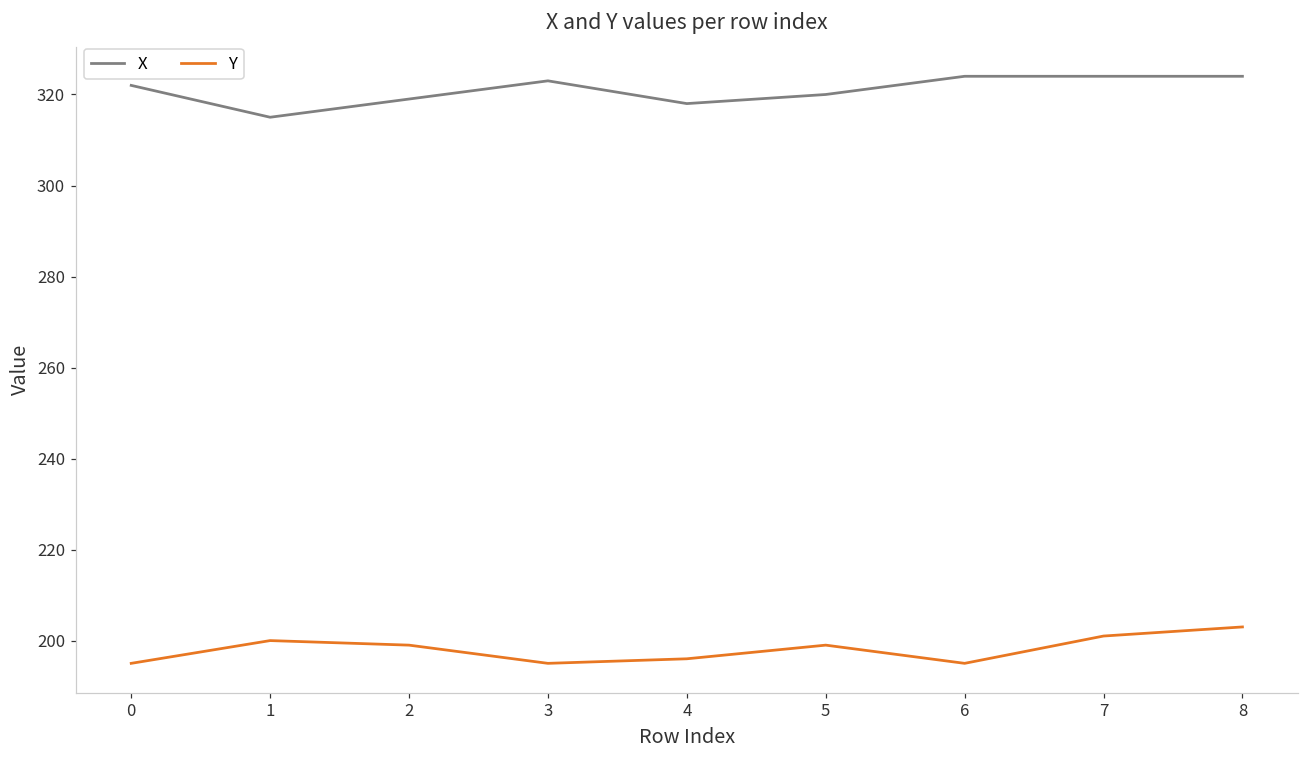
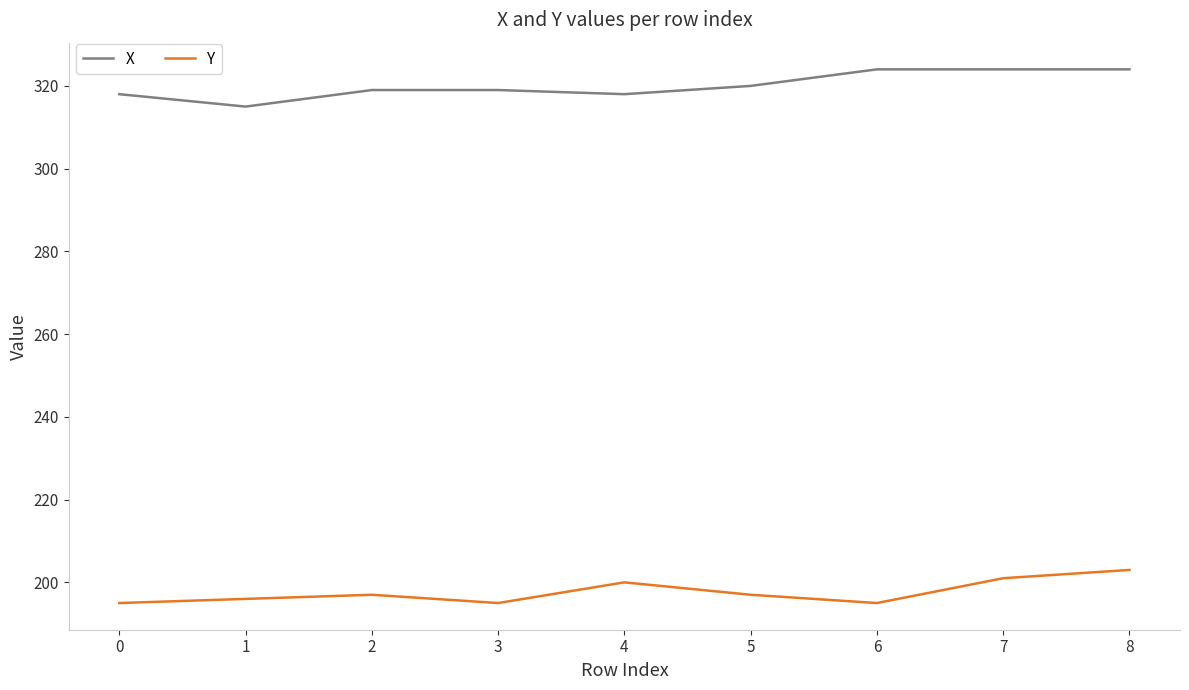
X, 0: 322 -> 318
Y, 1: 200 -> 196
Y, 2: 199 -> 197
X, 3: 323 -> 319
Y, 4: 196 -> 200
Y, 5: 199 -> 197
